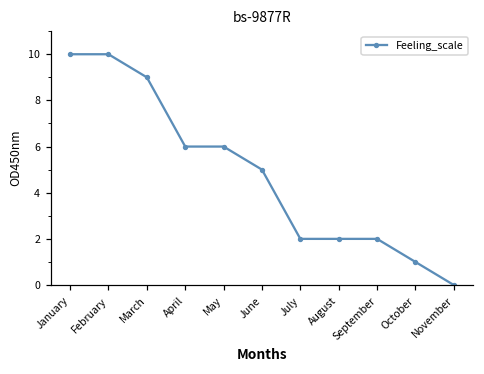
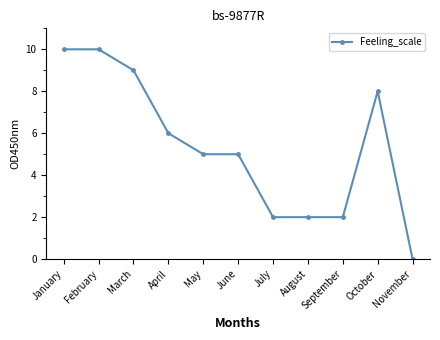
May: 6 -> 5
October: 1 -> 8
